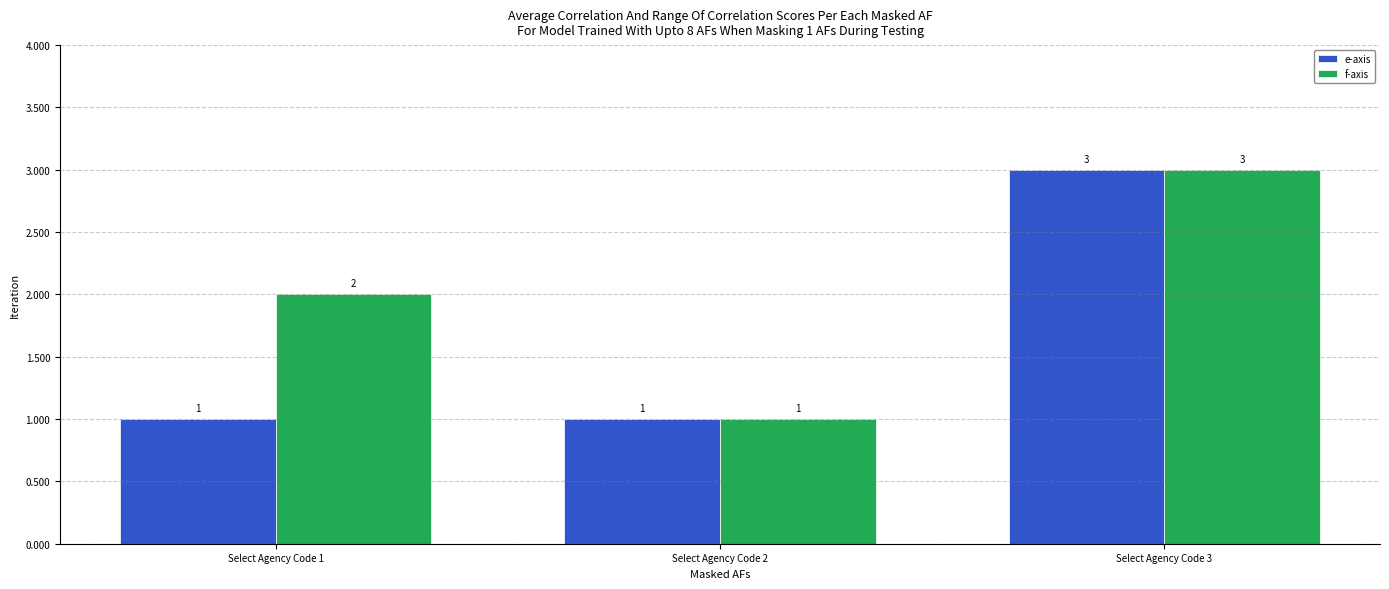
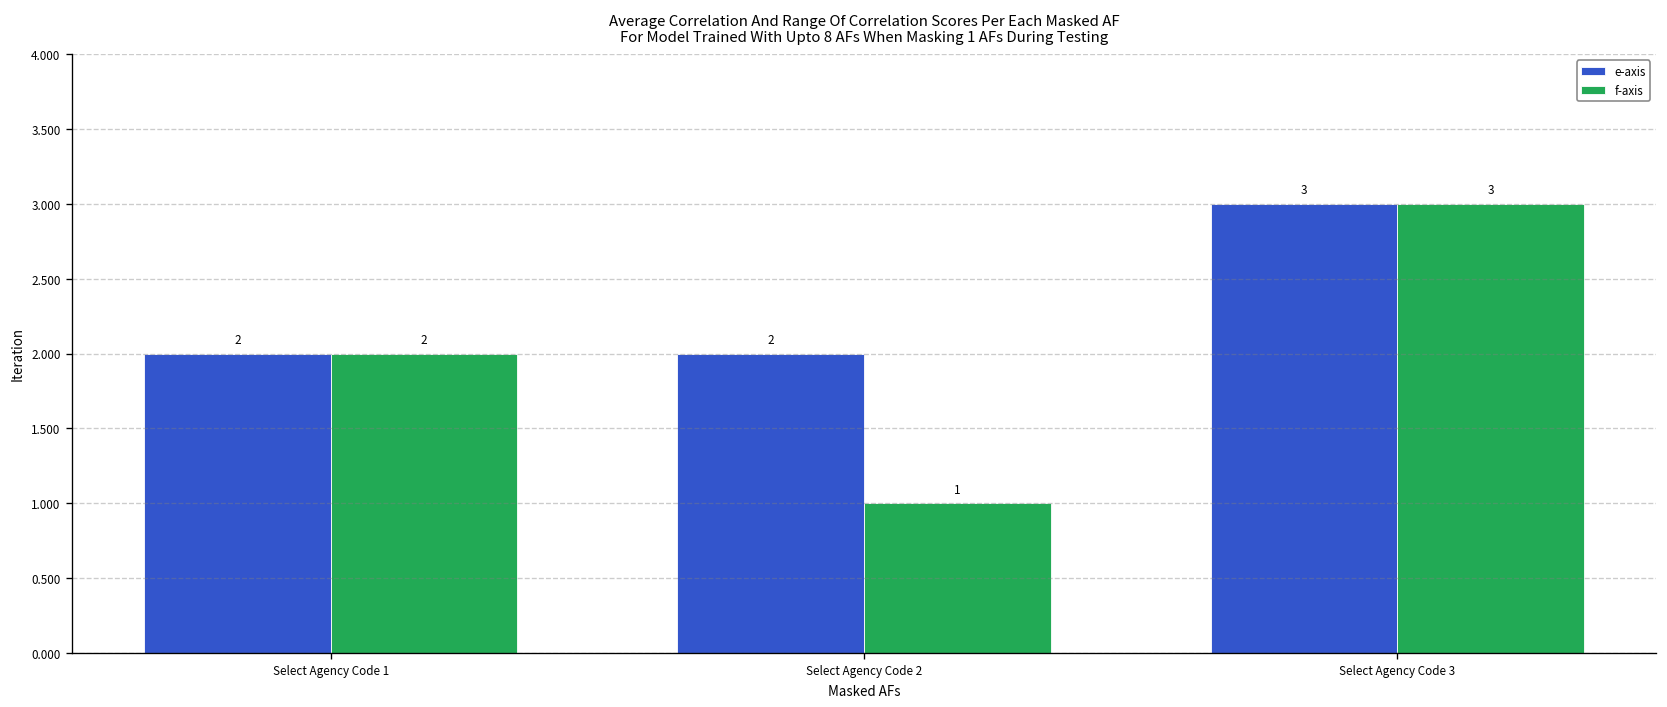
e-axis, Select Agency Code 1: 1 -> 2
e-axis, Select Agency Code 2: 1 -> 2
